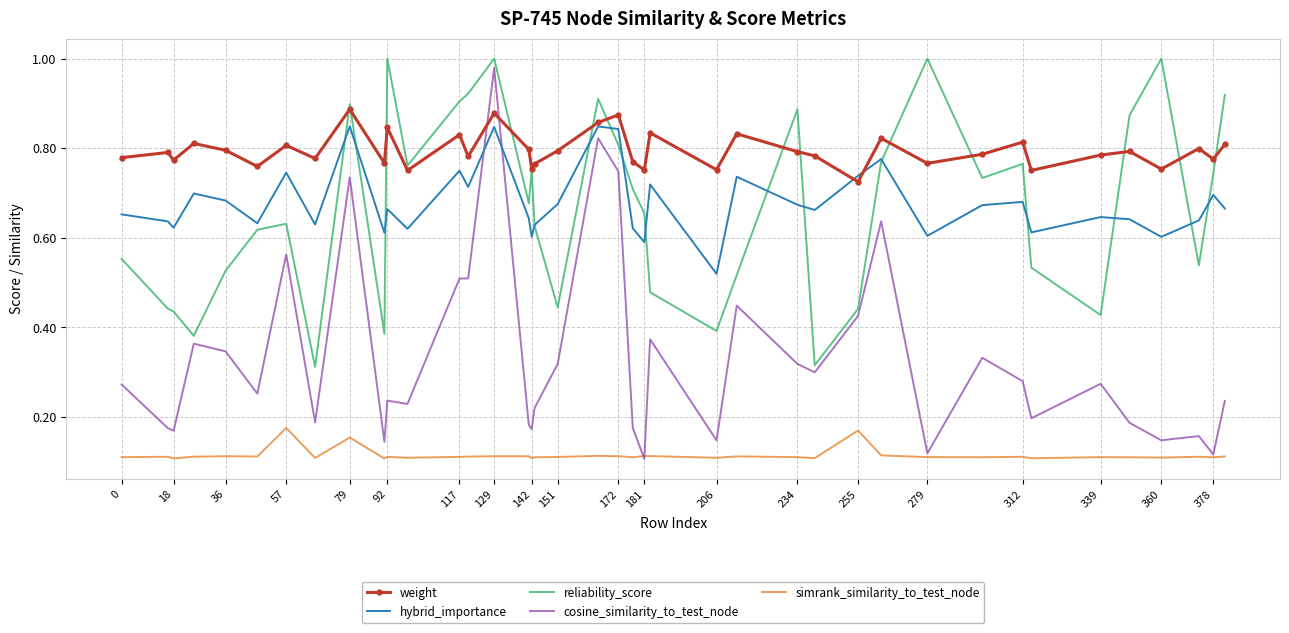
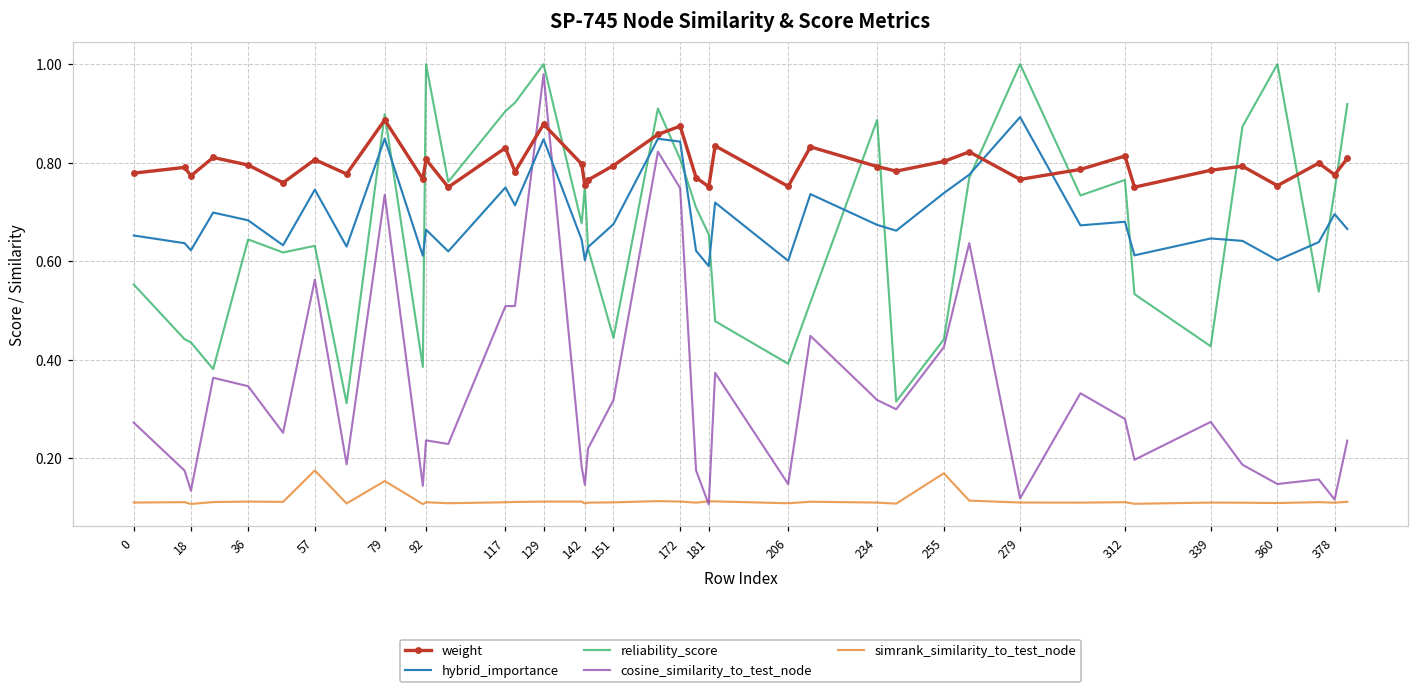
cosine_similarity_to_test_node, 18: 0.17 -> 0.13
reliability_score, 36: 0.53 -> 0.64
weight, 92: 0.85 -> 0.81
cosine_similarity_to_test_node, 142: 0.17 -> 0.15
hybrid_importance, 206: 0.52 -> 0.60
weight, 255: 0.72 -> 0.80
hybrid_importance, 279: 0.60 -> 0.89
